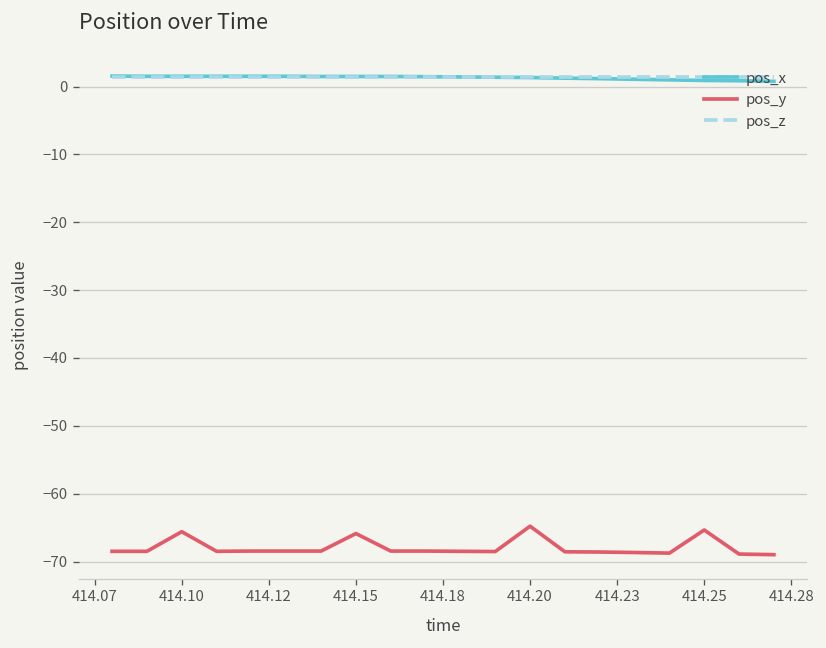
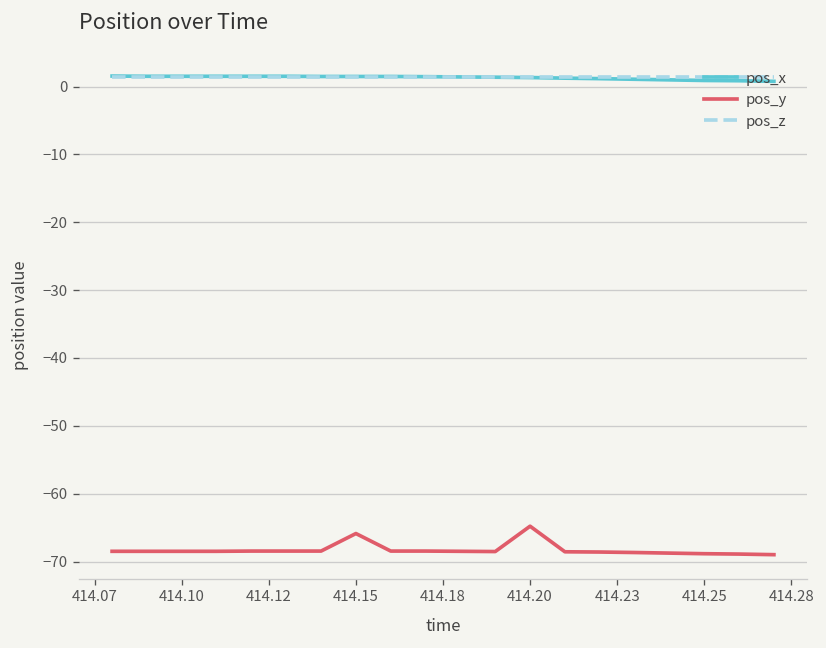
pos_y, 414.10: -66 -> -68
pos_y, 414.25: -65 -> -69
